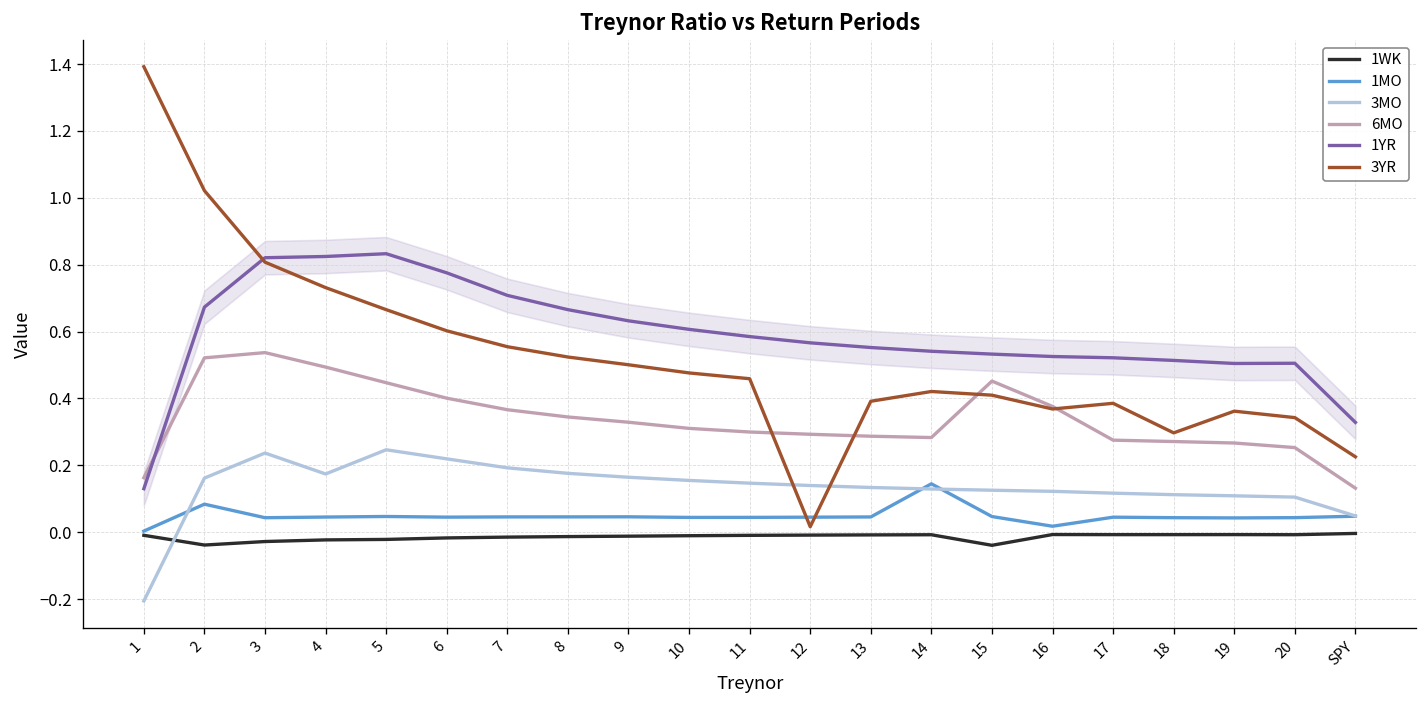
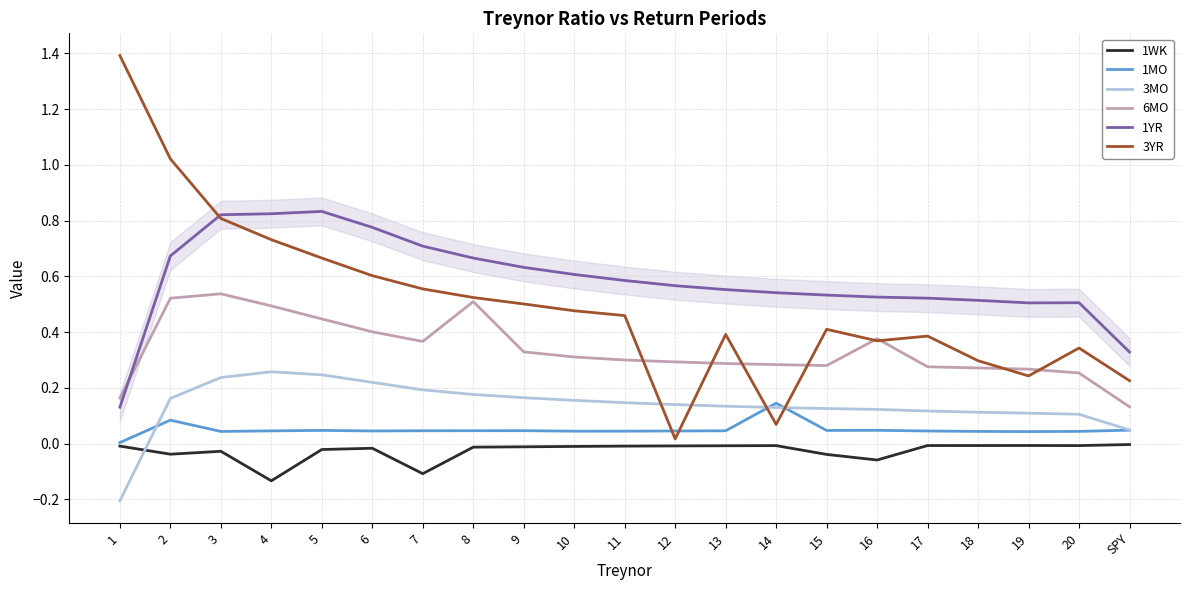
1WK, 4: -0.02 -> -0.13
3MO, 4: 0.17 -> 0.26
1WK, 7: -0.01 -> -0.11
6MO, 8: 0.34 -> 0.51
3YR, 14: 0.42 -> 0.07
6MO, 15: 0.45 -> 0.28
1WK, 16: -0.01 -> -0.06
1MO, 16: 0.02 -> 0.05
3YR, 19: 0.36 -> 0.24
